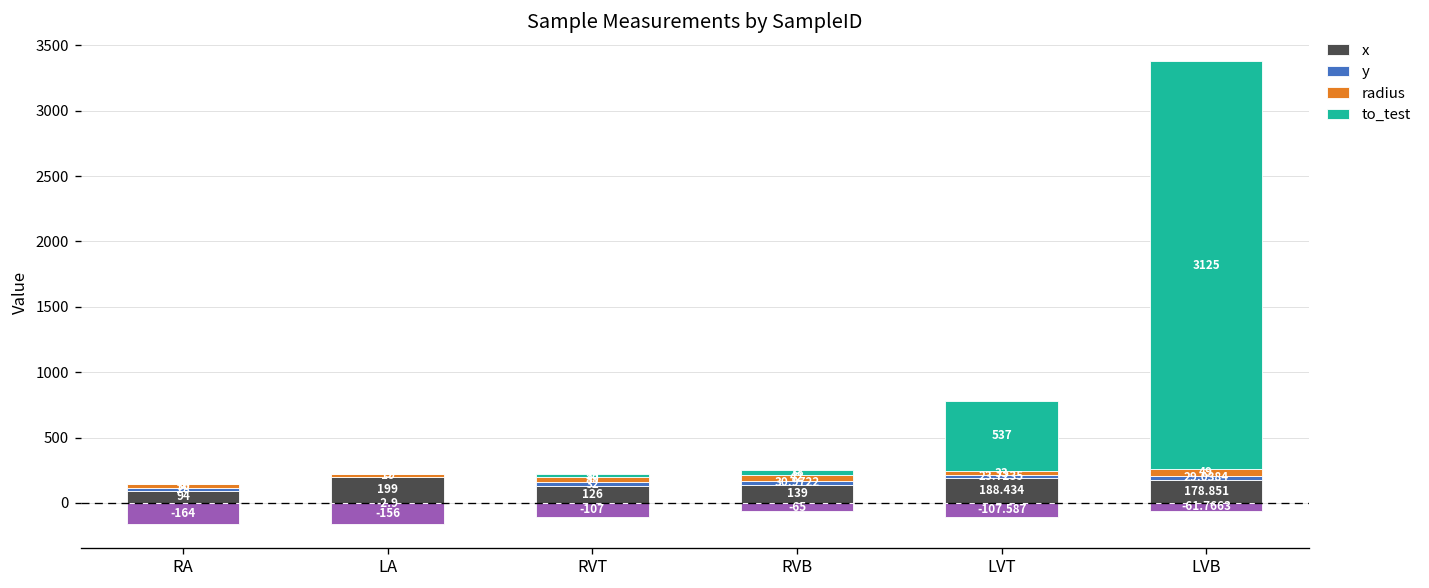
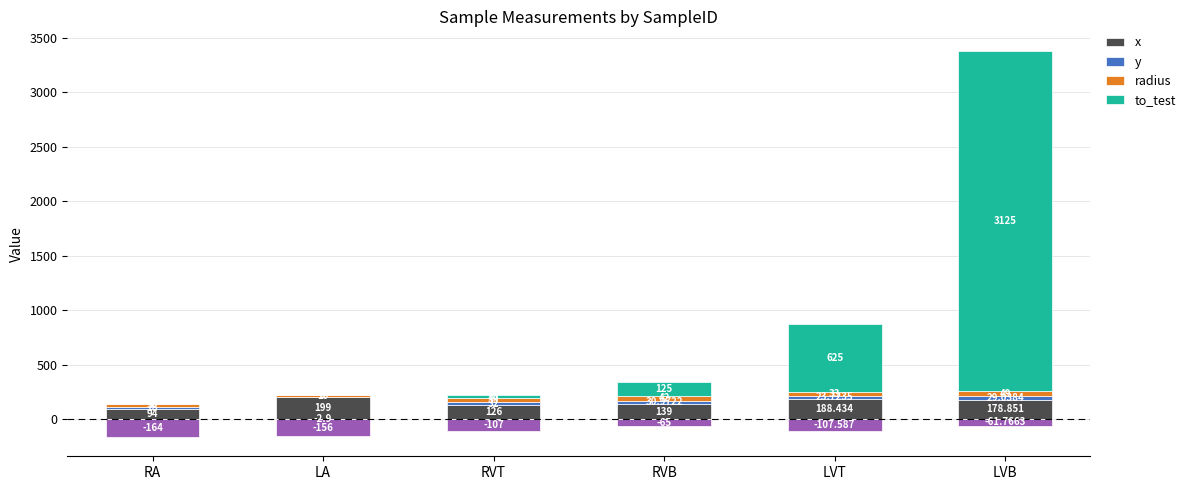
to_test, RVB: 40 -> 130
to_test, LVT: 537 -> 625
